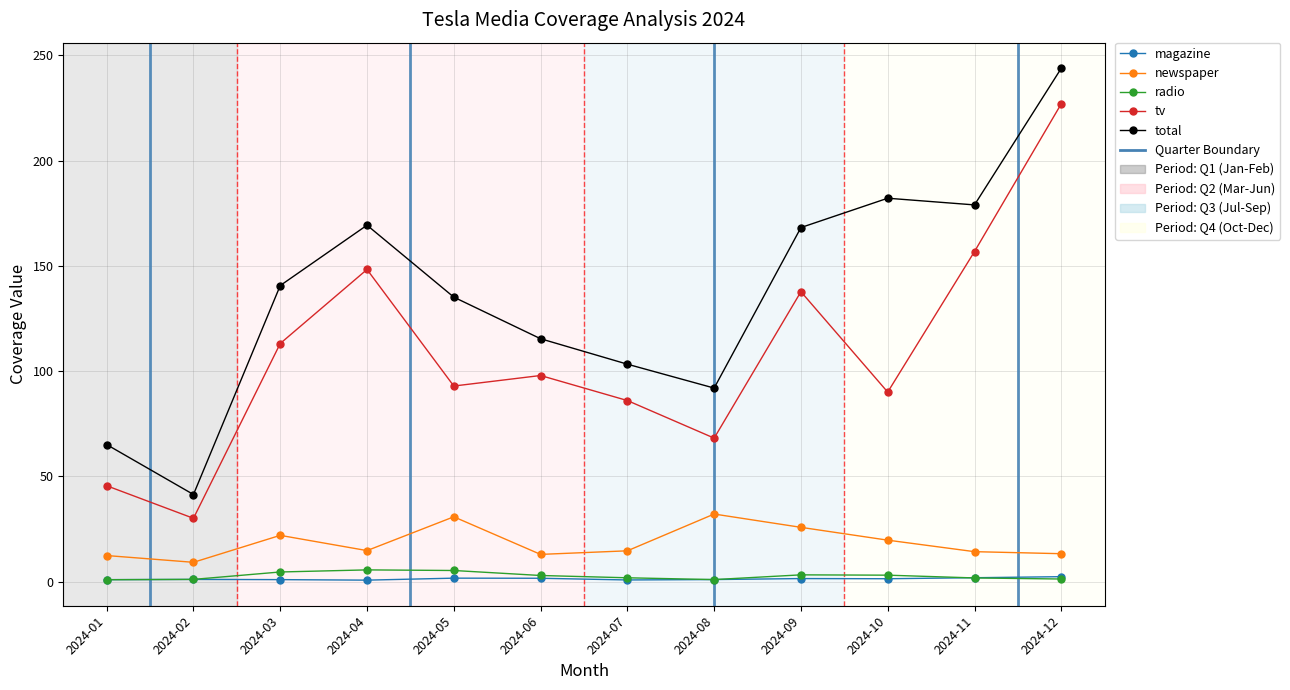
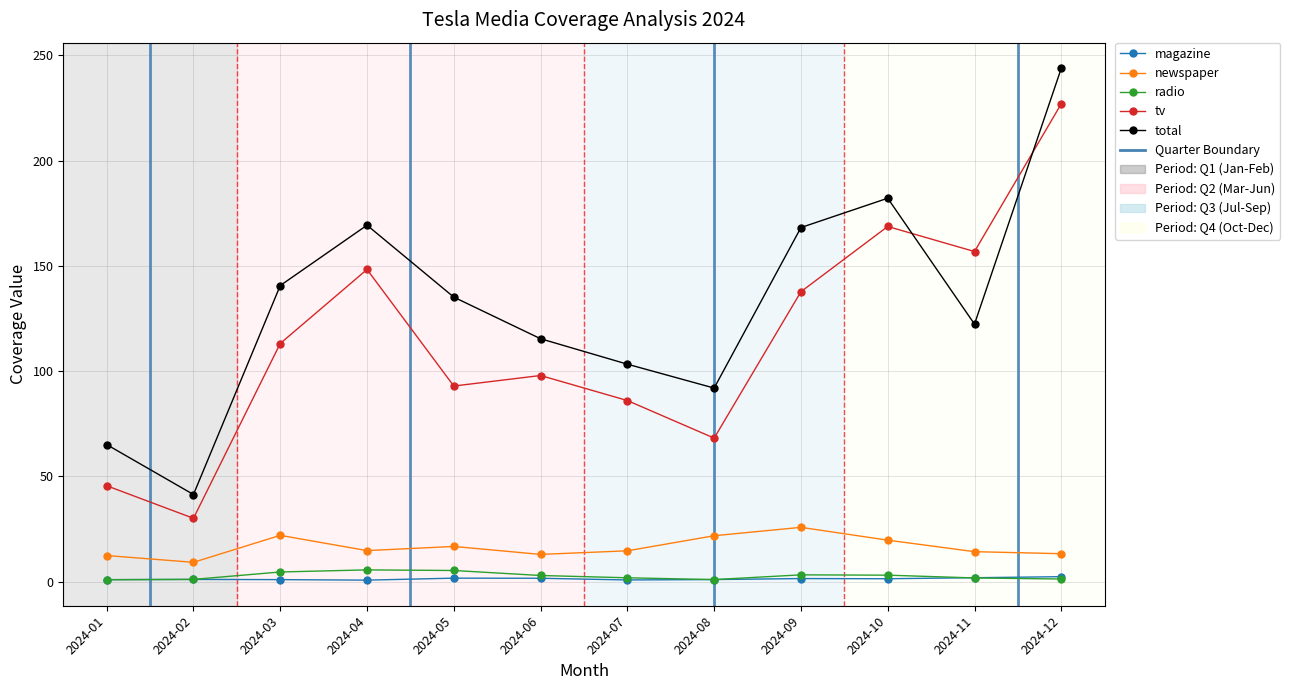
newspaper, 2024-05: 31 -> 17
newspaper, 2024-08: 32 -> 22
tv, 2024-10: 90 -> 169
total, 2024-11: 179 -> 122
